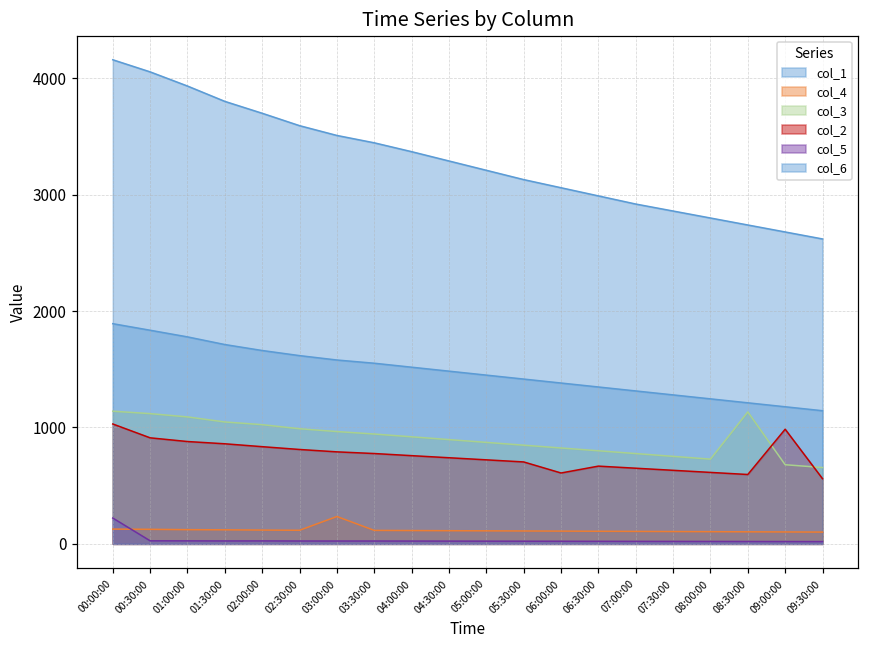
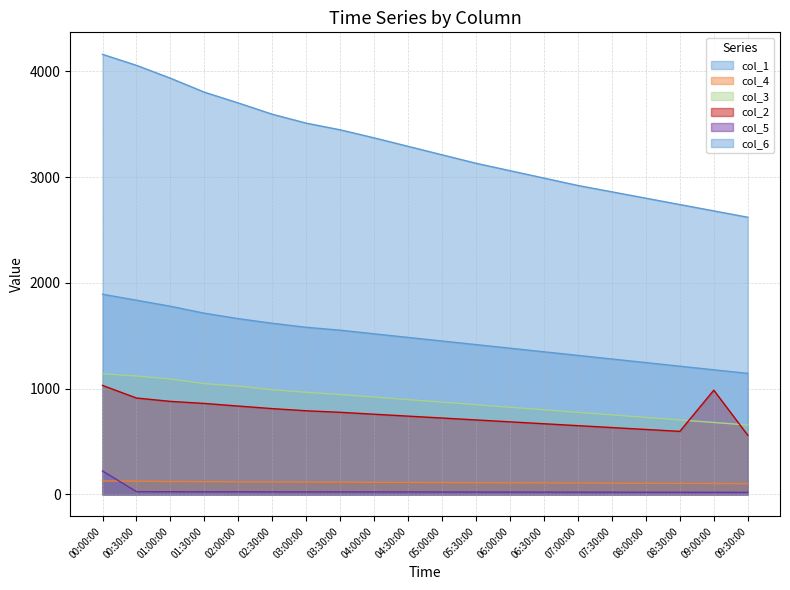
col_4, 03:00:00: 240 -> 120
col_2, 06:00:00: 610 -> 690
col_3, 08:30:00: 1130 -> 700
